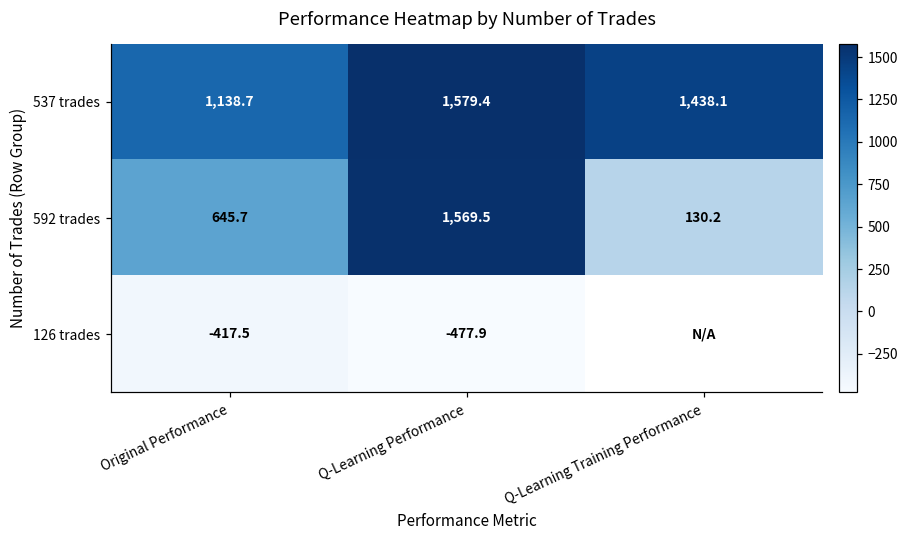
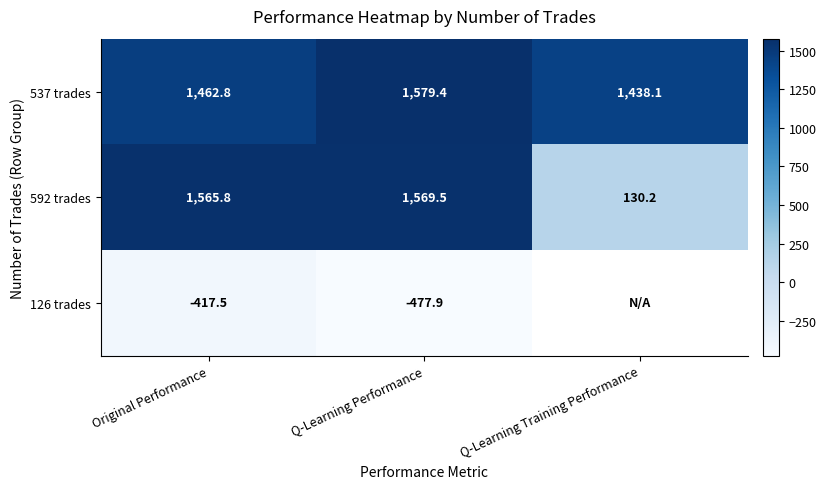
537 trades, Original Performance: 1,138.7 -> 1,462.8
592 trades, Original Performance: 645.7 -> 1,565.8
